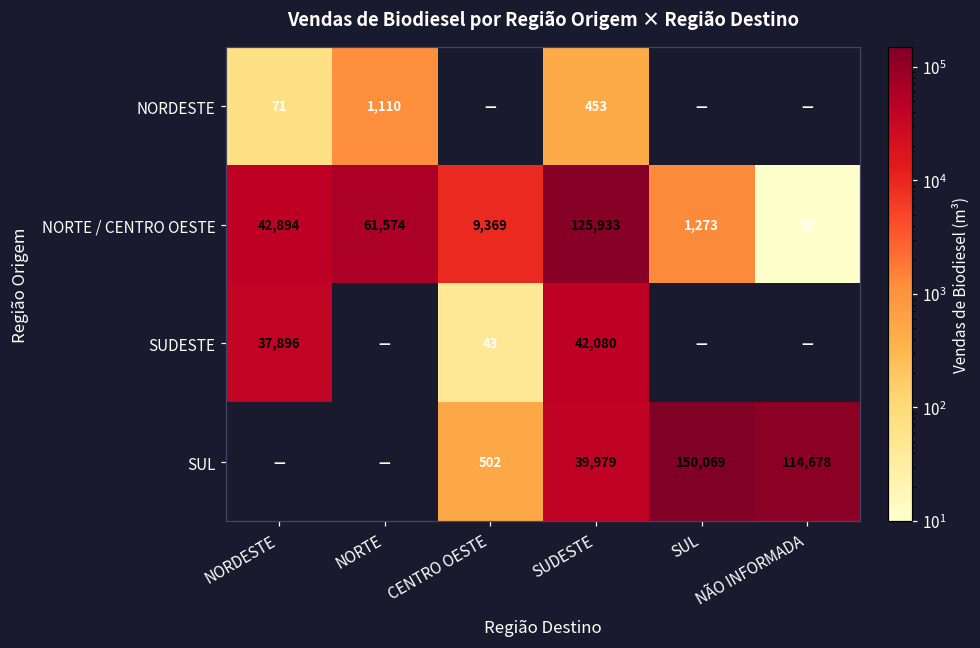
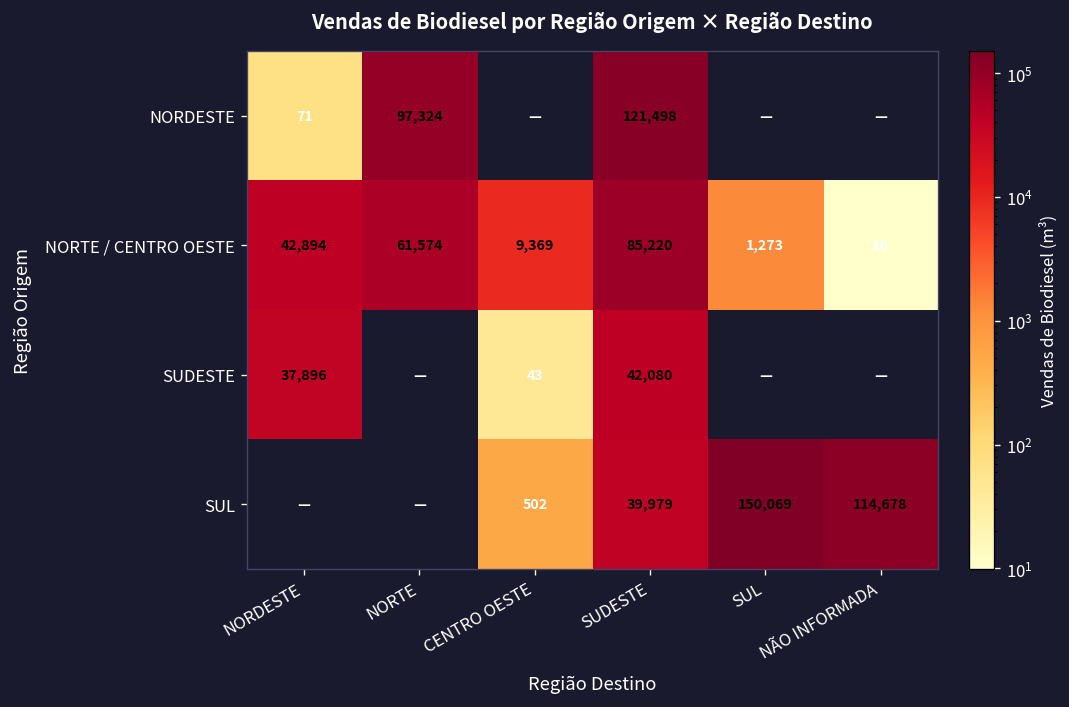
NORDESTE, NORTE: 1,110 -> 97,324
NORDESTE, SUDESTE: 453 -> 121,498
NORTE / CENTRO OESTE, SUDESTE: 125,933 -> 85,220
